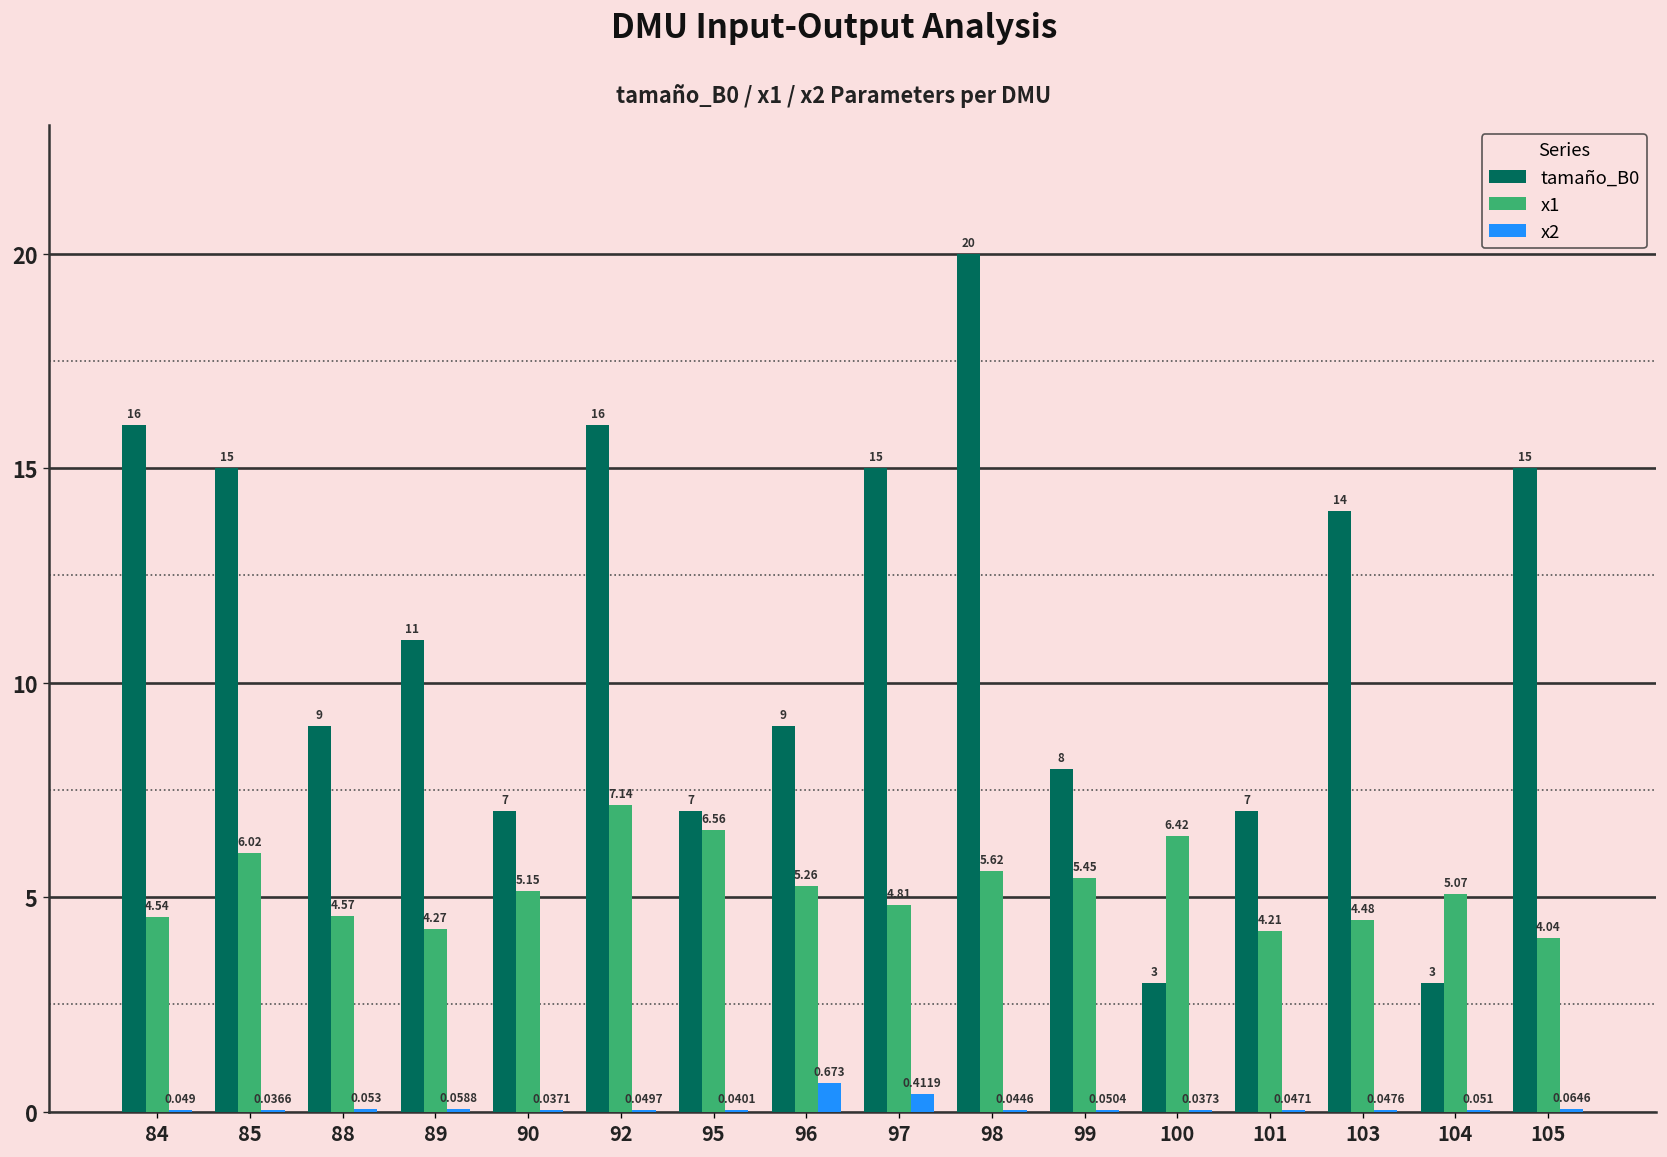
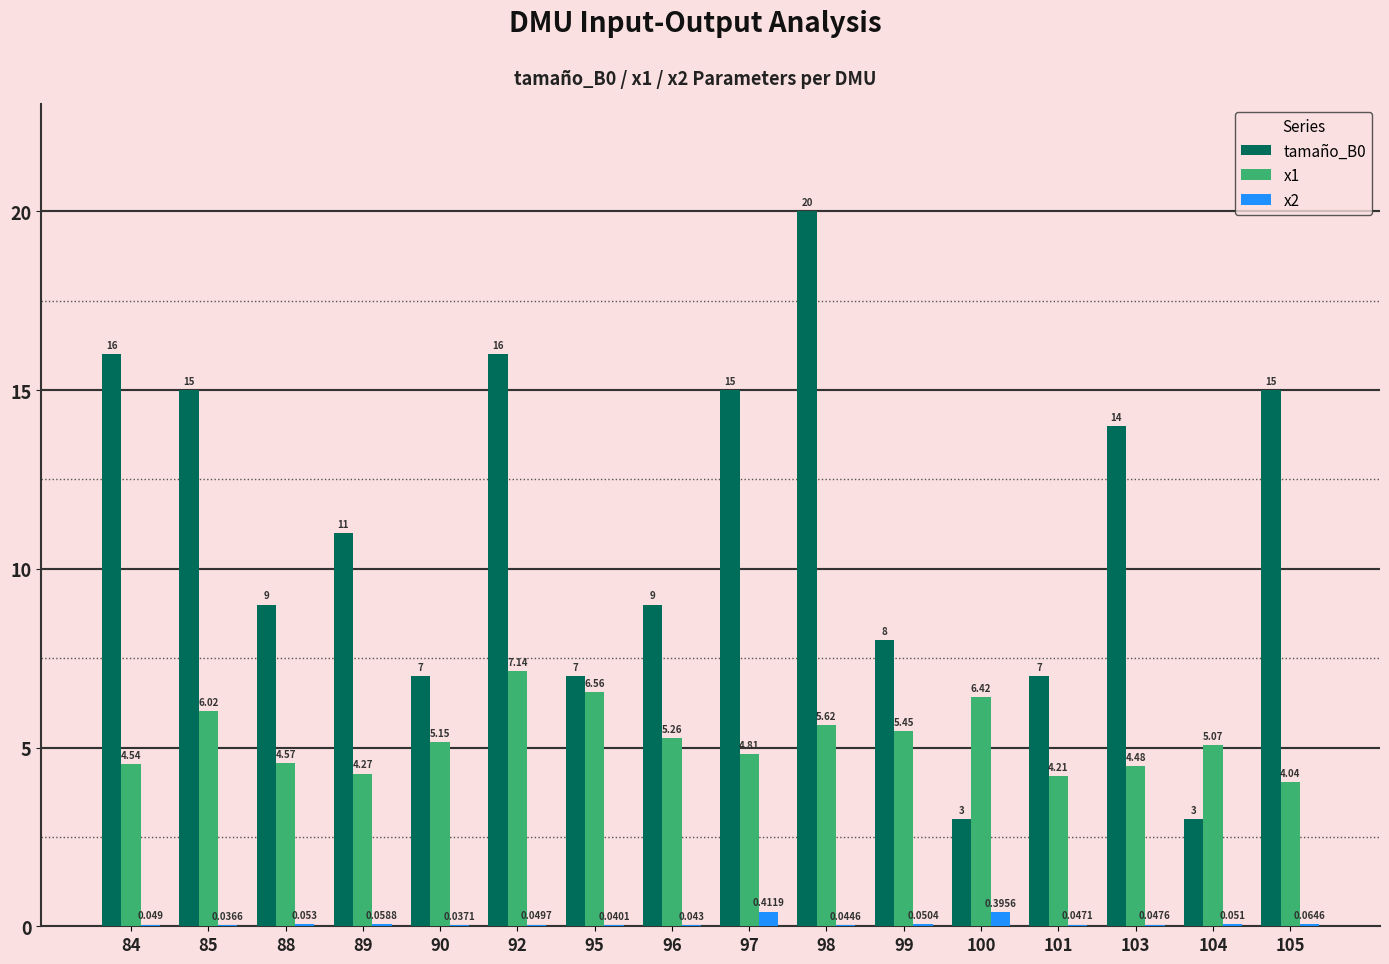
x2, 96: 0.673 -> 0.043
x2, 100: 0.0373 -> 0.3956
